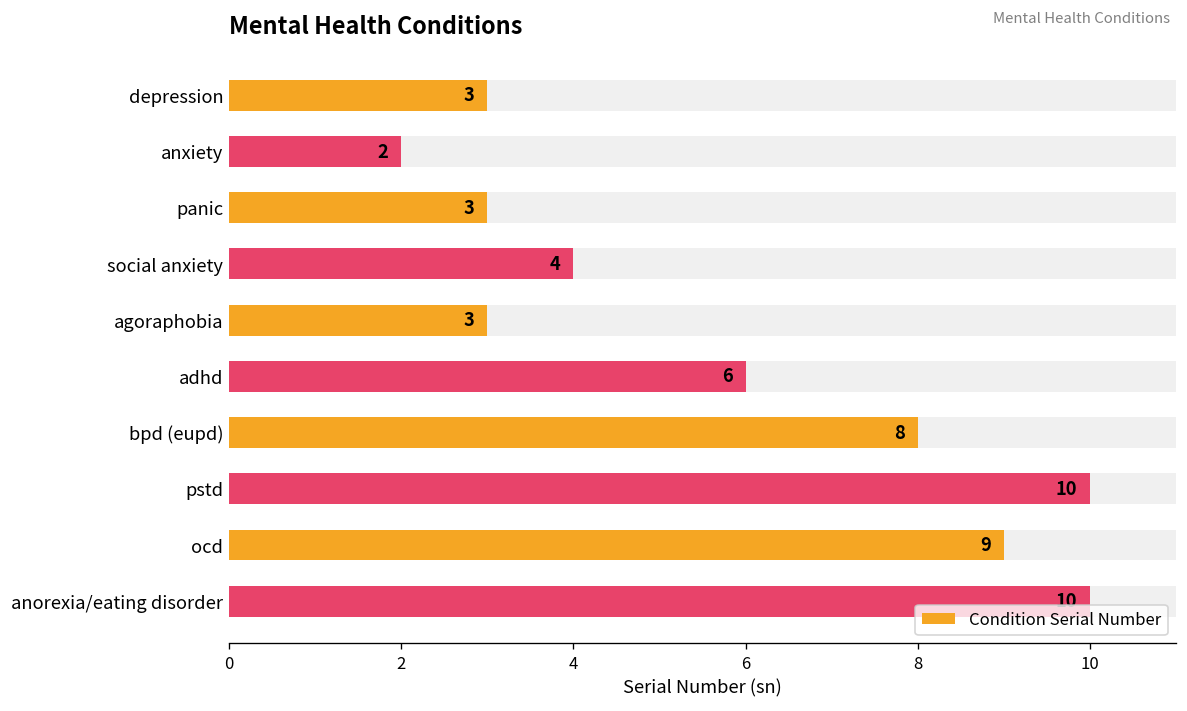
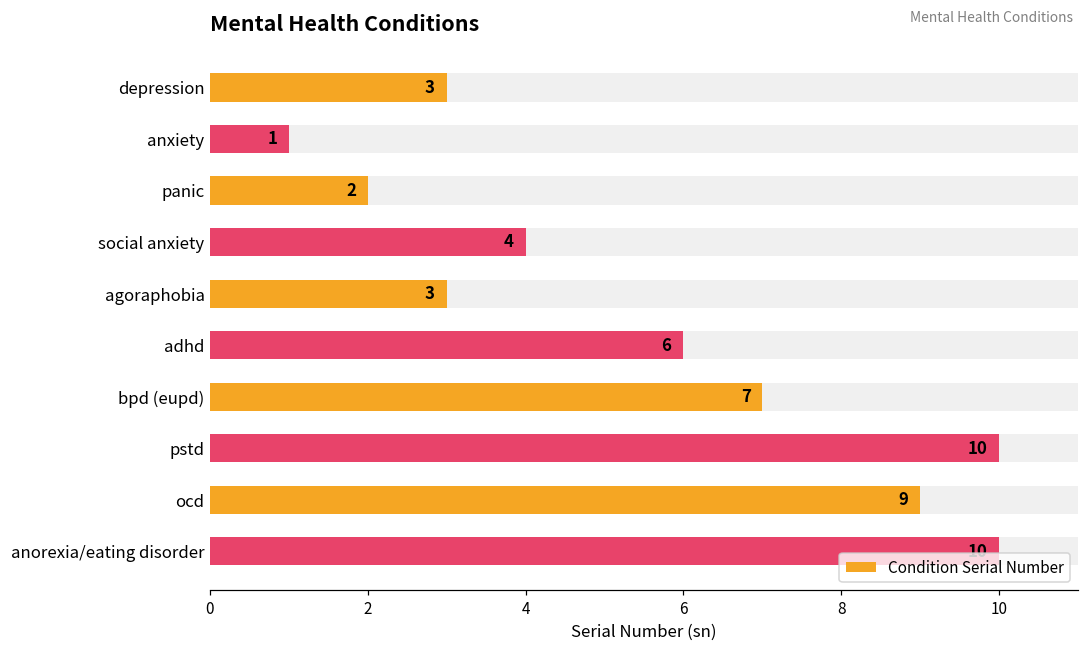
Condition Serial Number, anxiety: 2 -> 1
Condition Serial Number, panic: 3 -> 2
Condition Serial Number, bpd (eupd): 8 -> 7
